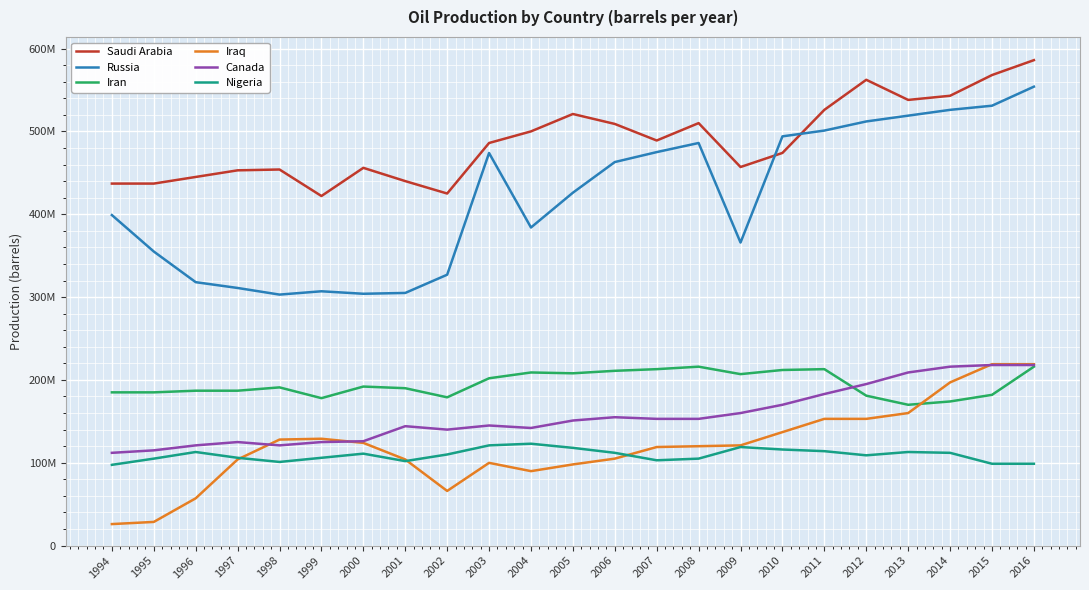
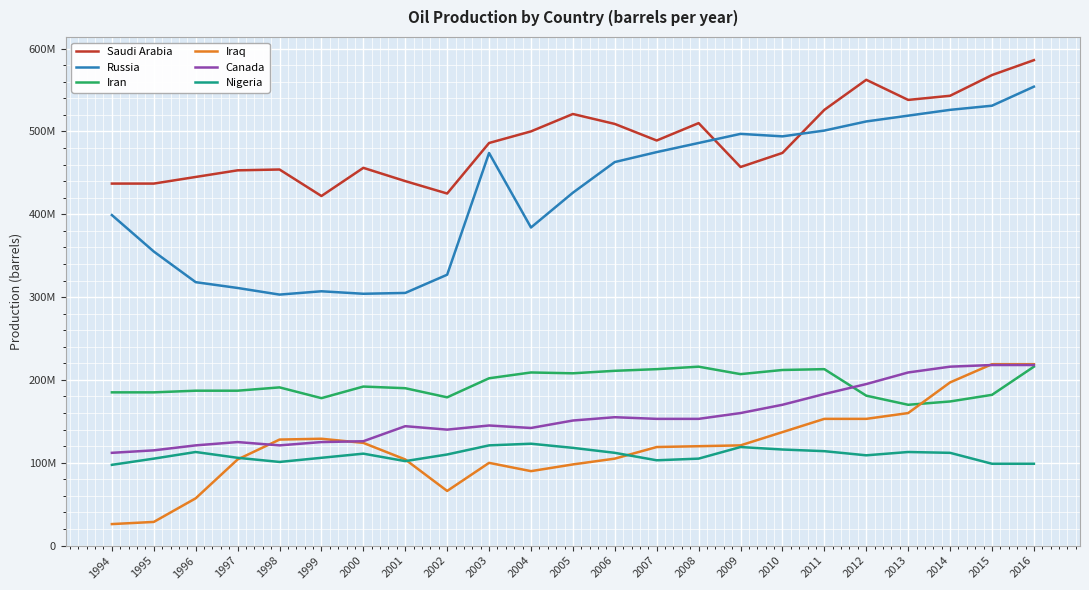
Russia, 2009: 370000000 -> 500000000
